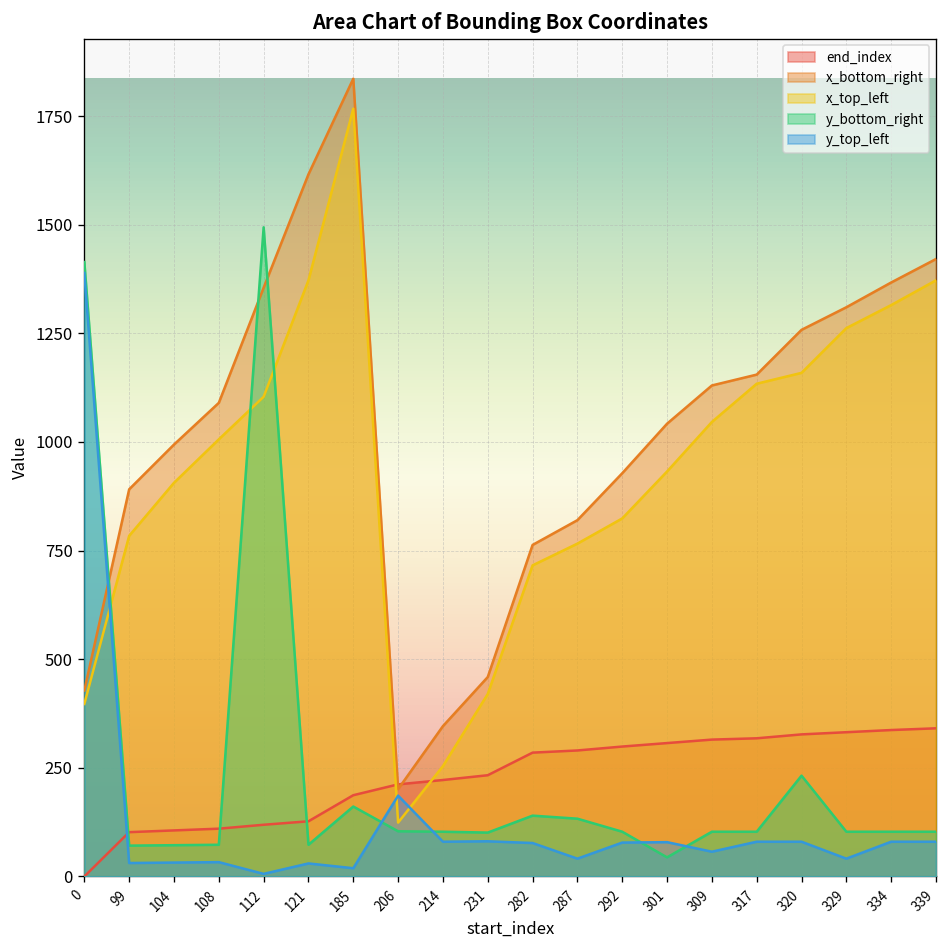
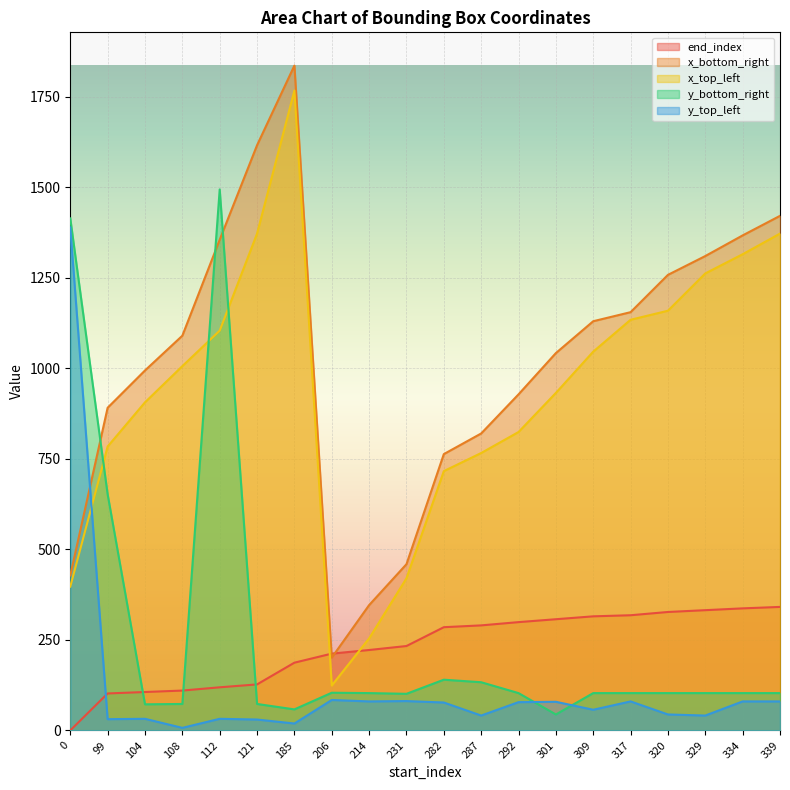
y_bottom_right, 99: 70 -> 650
y_top_left, 108: 30 -> 10
y_top_left, 112: 10 -> 30
y_bottom_right, 185: 160 -> 60
y_top_left, 206: 190 -> 80
y_bottom_right, 320: 230 -> 100
y_top_left, 320: 80 -> 40
